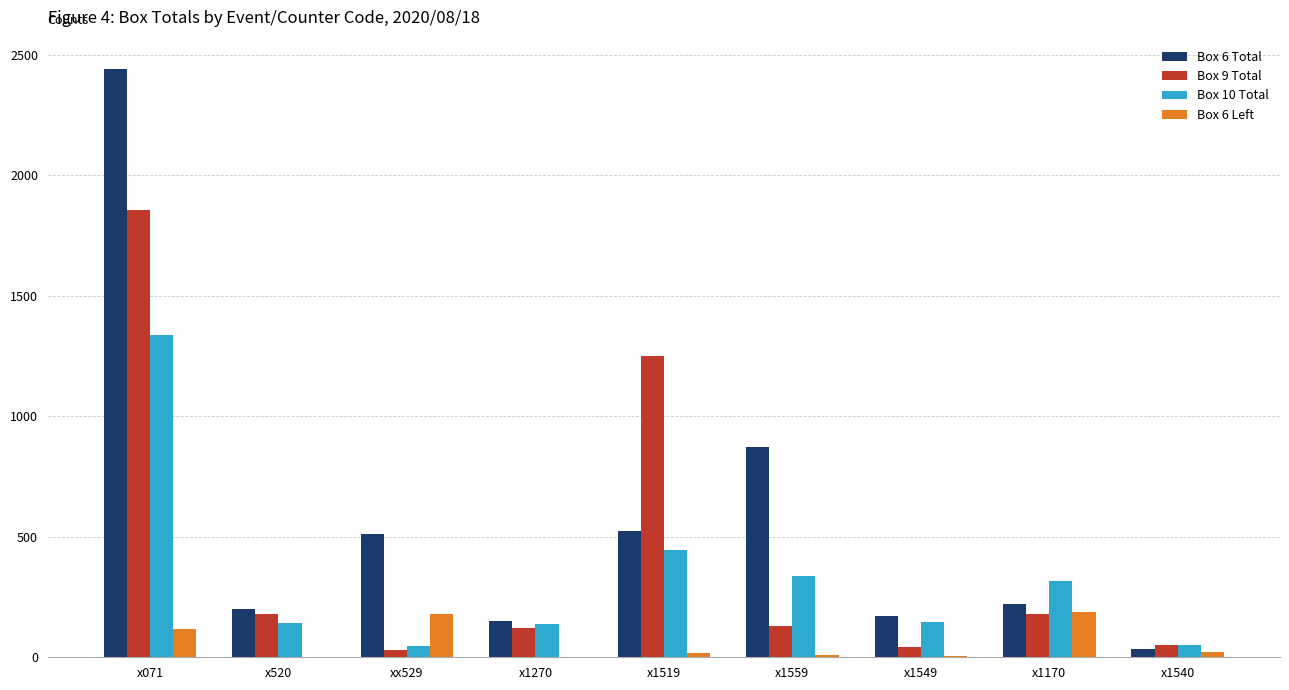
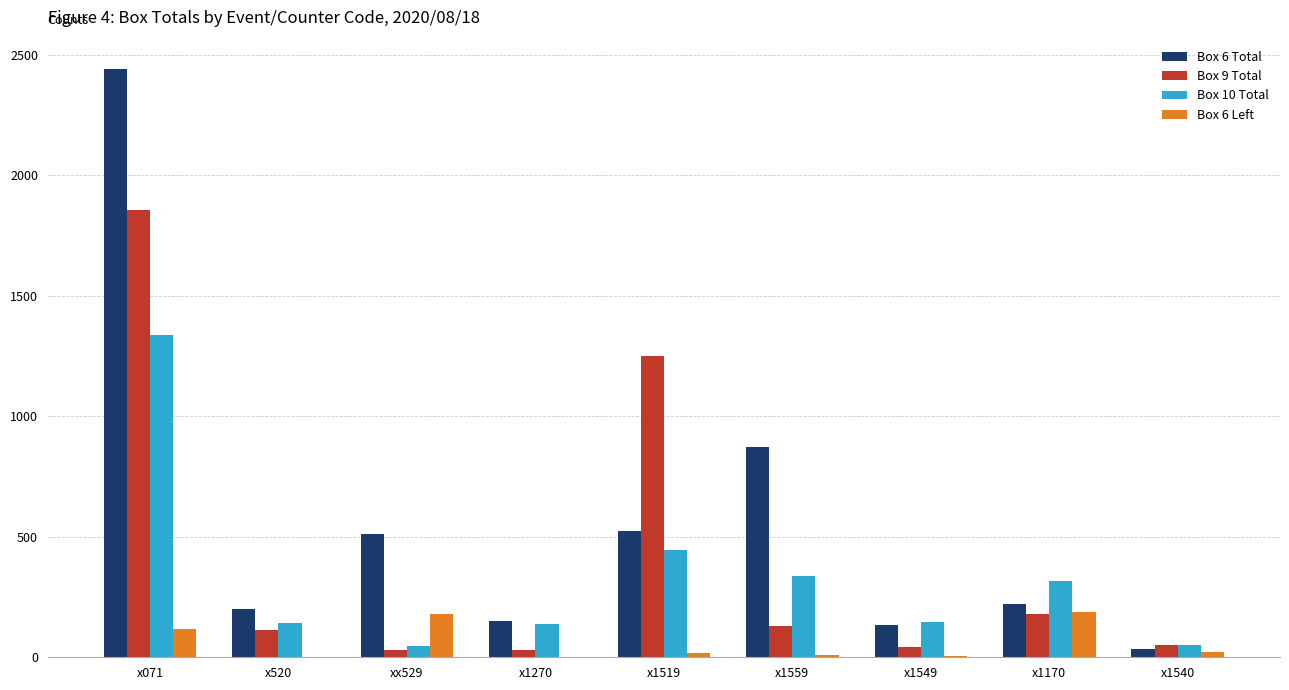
Box 9 Total, x520: 180 -> 110
Box 9 Total, x1270: 120 -> 30
Box 6 Total, x1549: 170 -> 140
